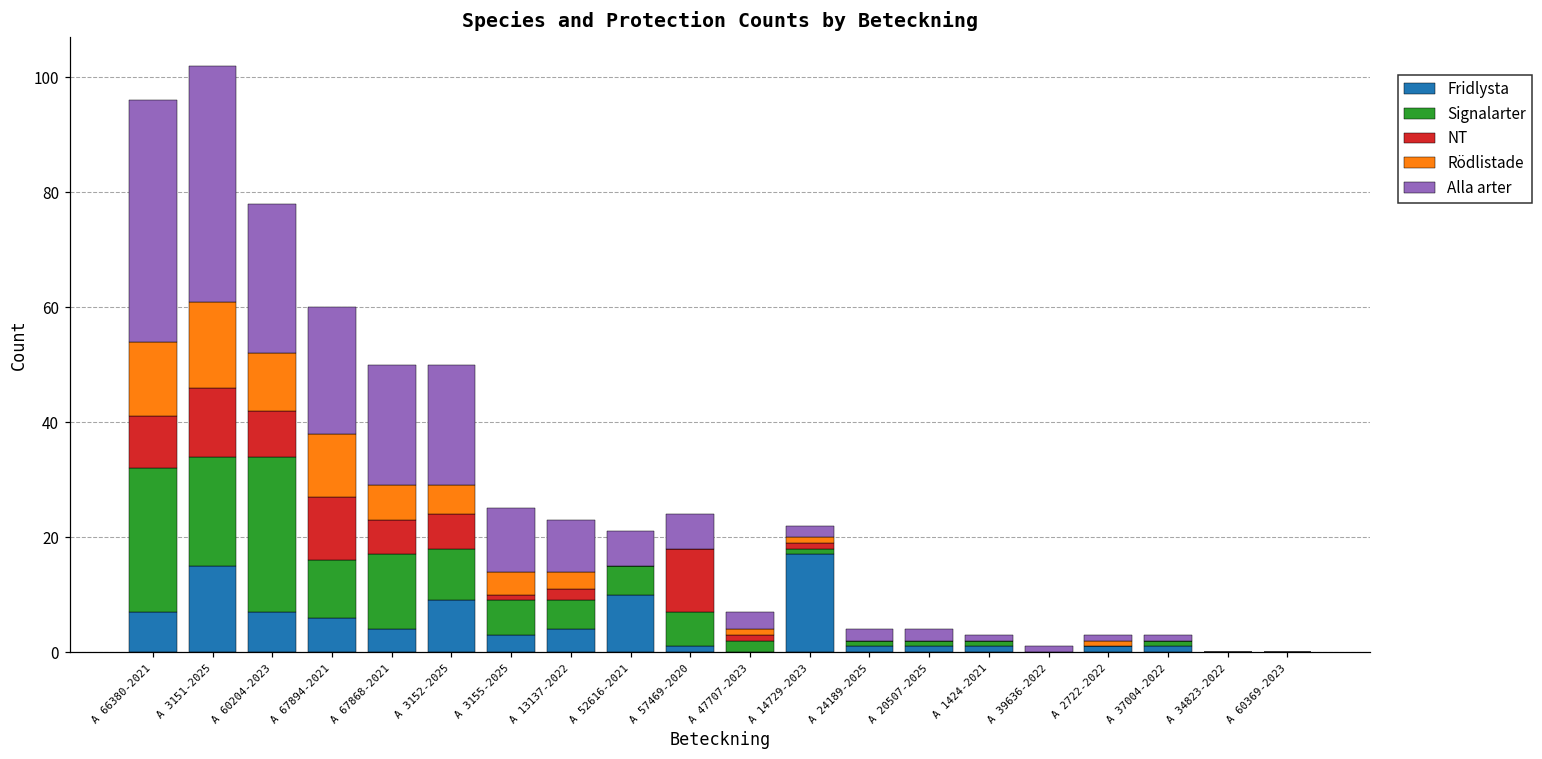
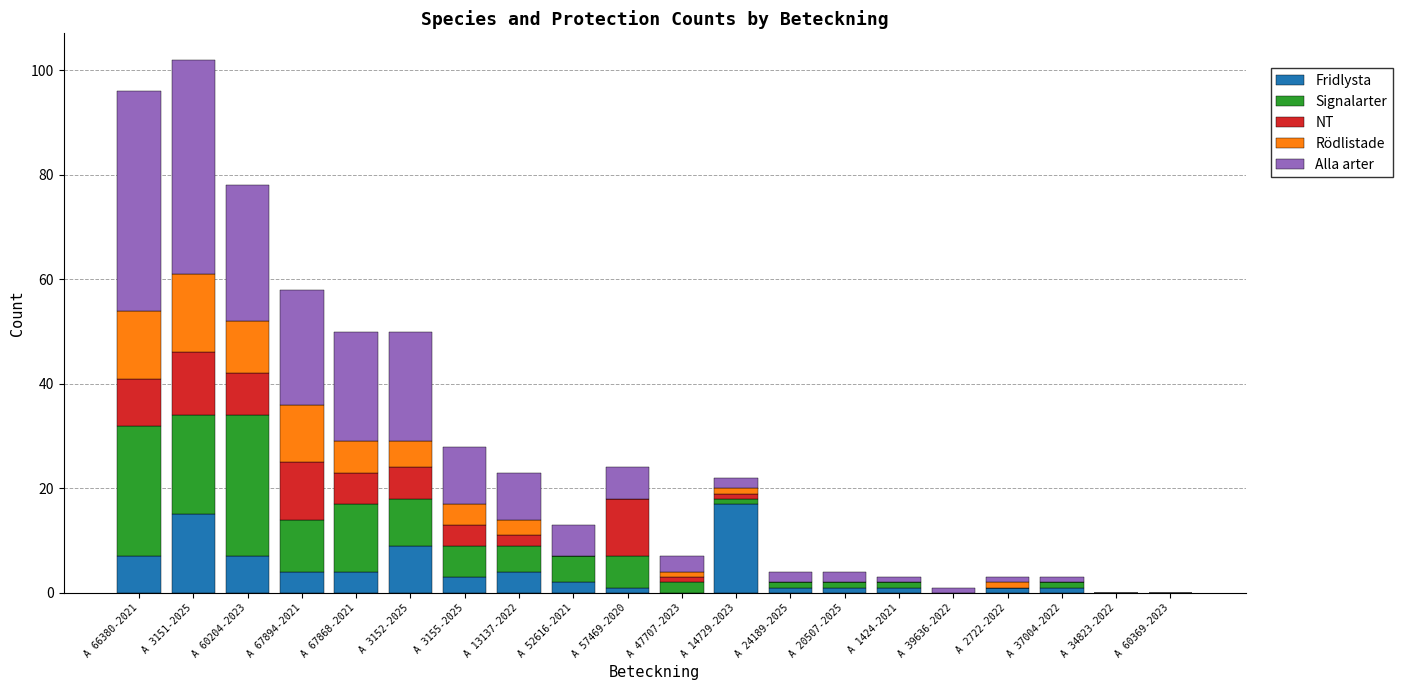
Fridlysta, A 67894-2021: 6 -> 4
NT, A 3155-2025: 1 -> 4
Fridlysta, A 52616-2021: 10 -> 2
